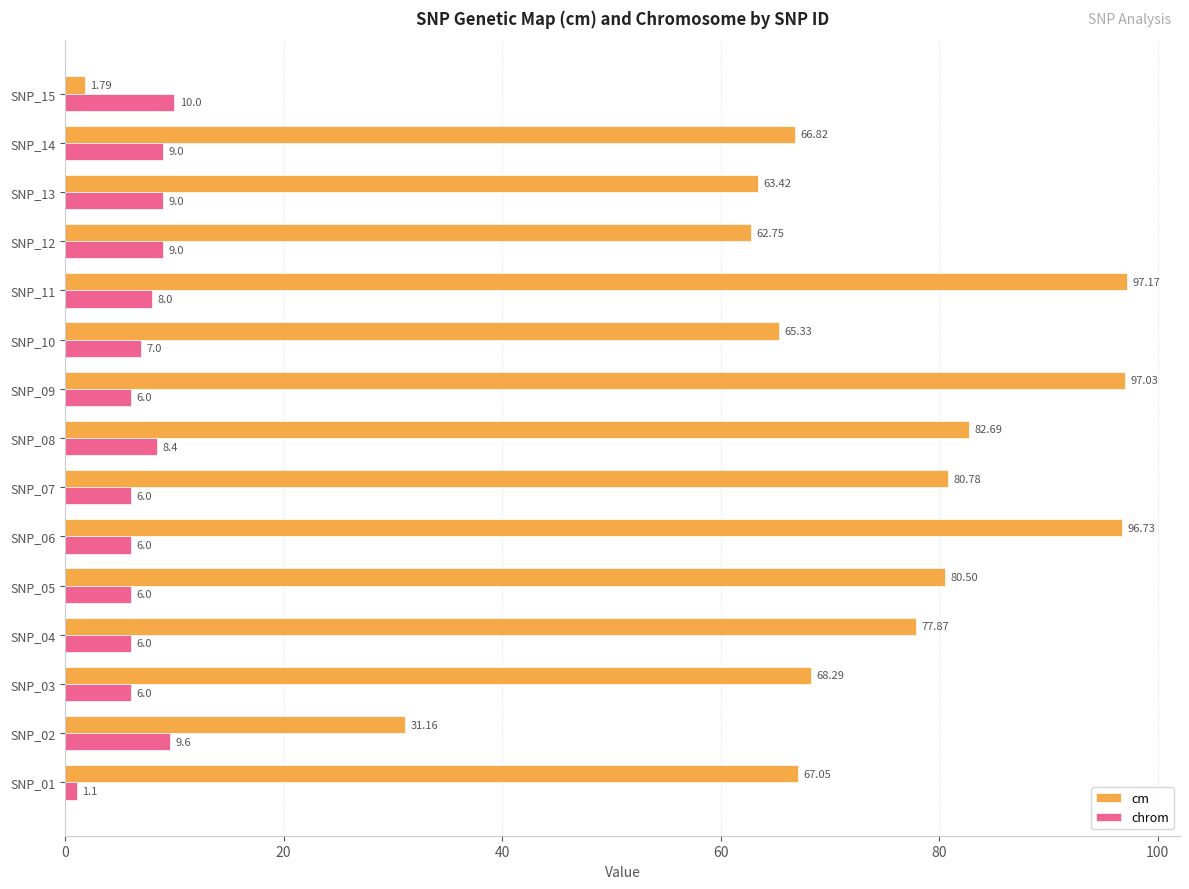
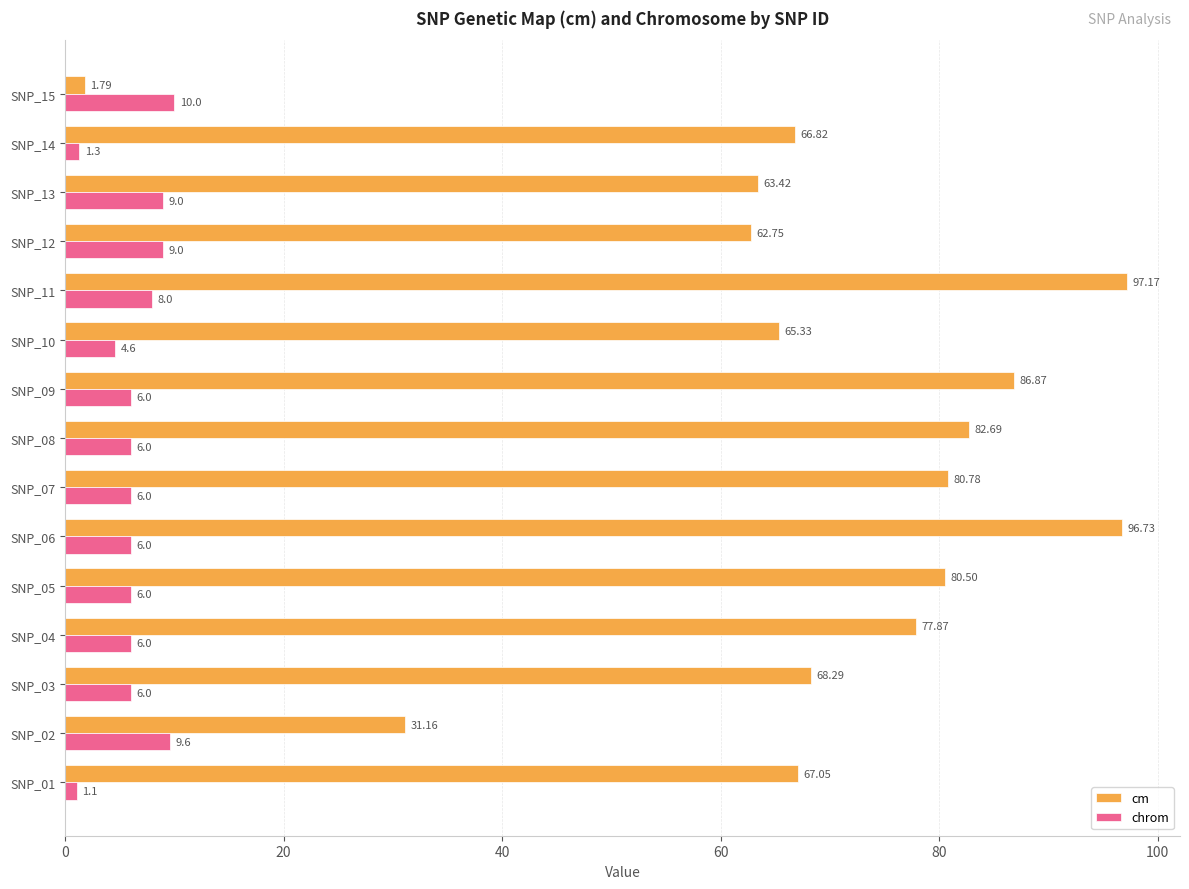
chrom, SNP_14: 9.0 -> 1.3
chrom, SNP_10: 7.0 -> 4.6
cm, SNP_09: 97.03 -> 86.87
chrom, SNP_08: 8.4 -> 6.0
